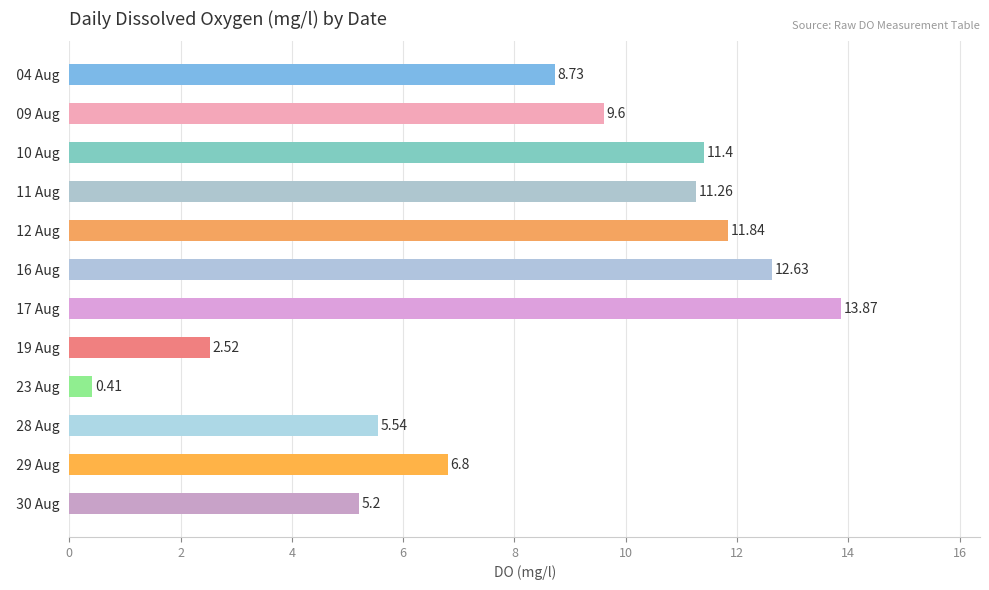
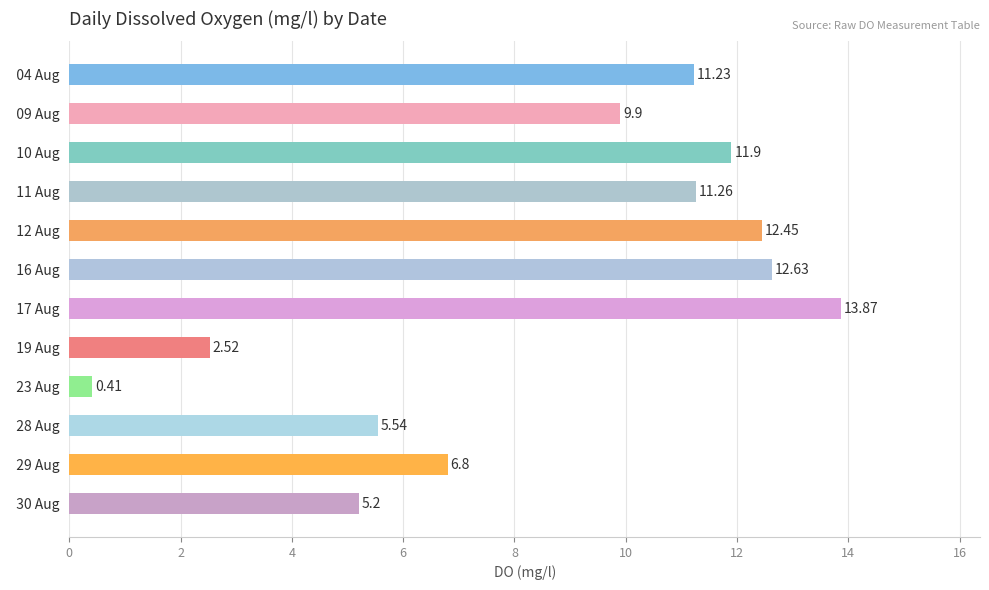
04 Aug: 8.73 -> 11.23
09 Aug: 9.6 -> 9.9
10 Aug: 11.4 -> 11.9
12 Aug: 11.84 -> 12.45
